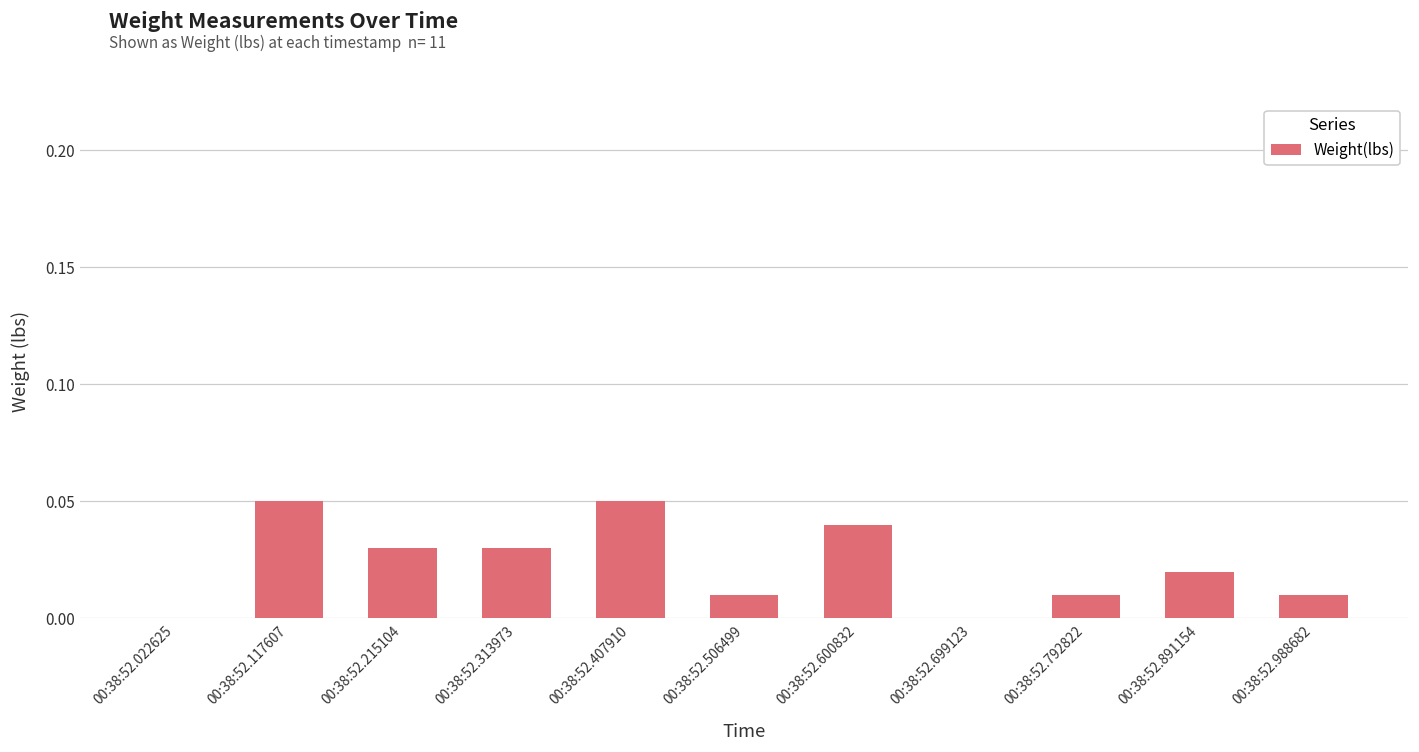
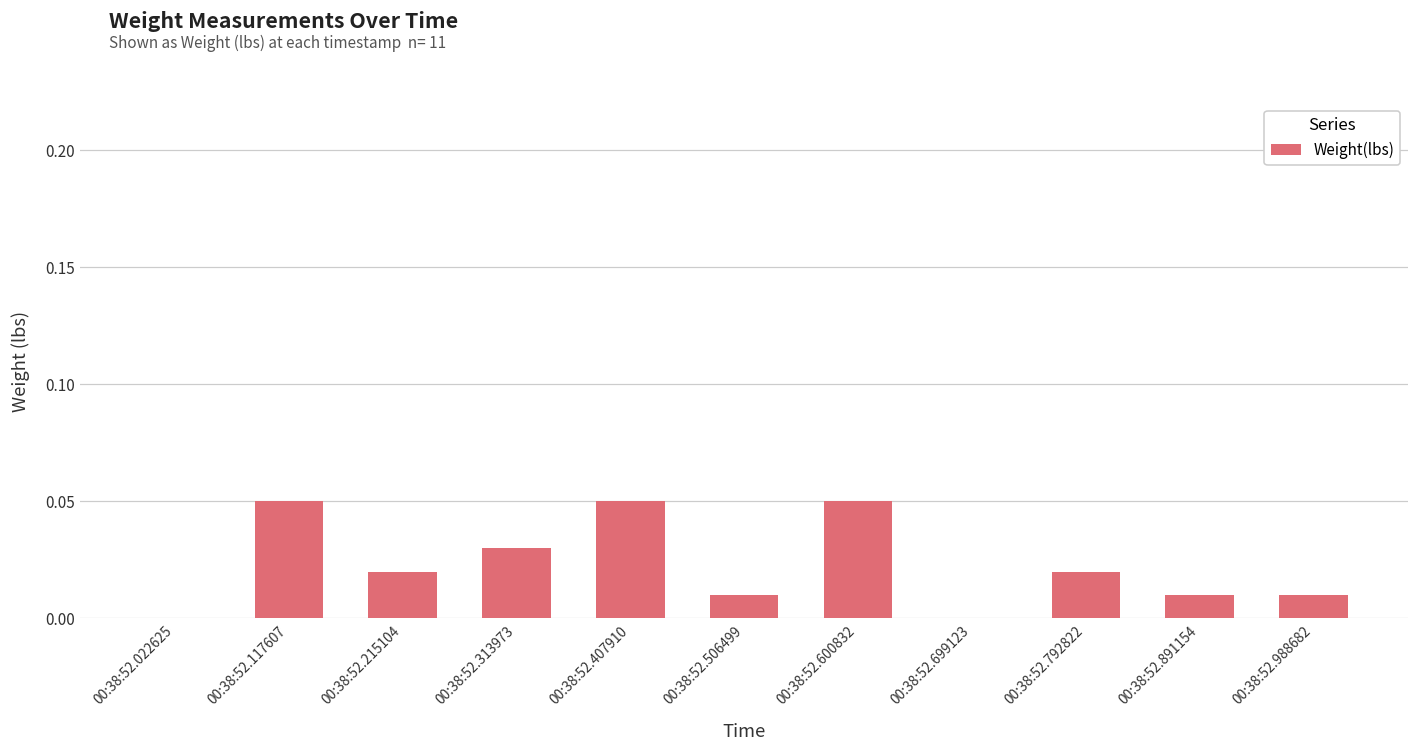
00:38:52.215104: 0.03 -> 0.02
00:38:52.600832: 0.04 -> 0.05
00:38:52.792822: 0.01 -> 0.02
00:38:52.891154: 0.02 -> 0.01
